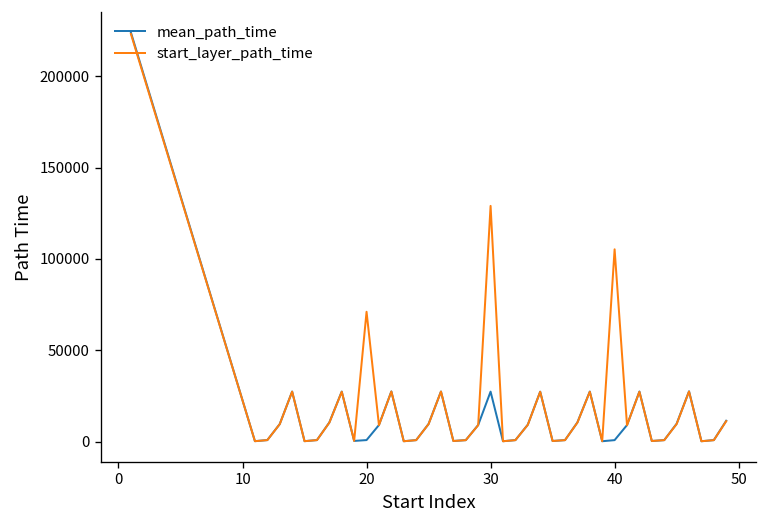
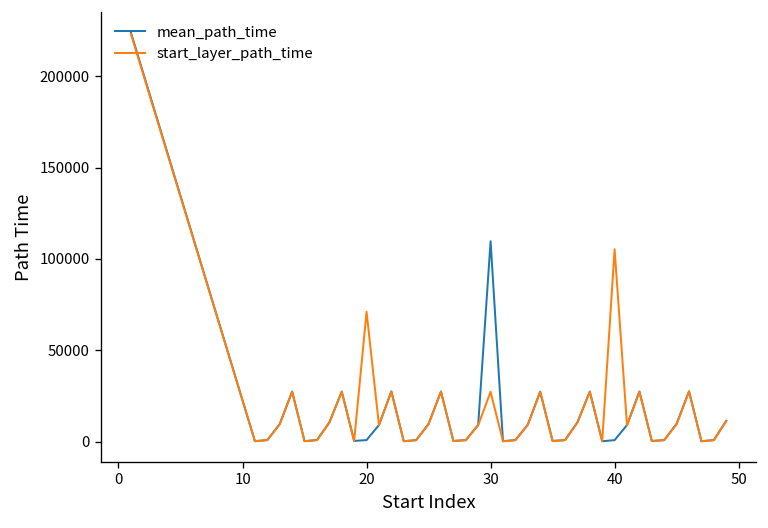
mean_path_time, 30: 27000 -> 110000
start_layer_path_time, 30: 129000 -> 27000
